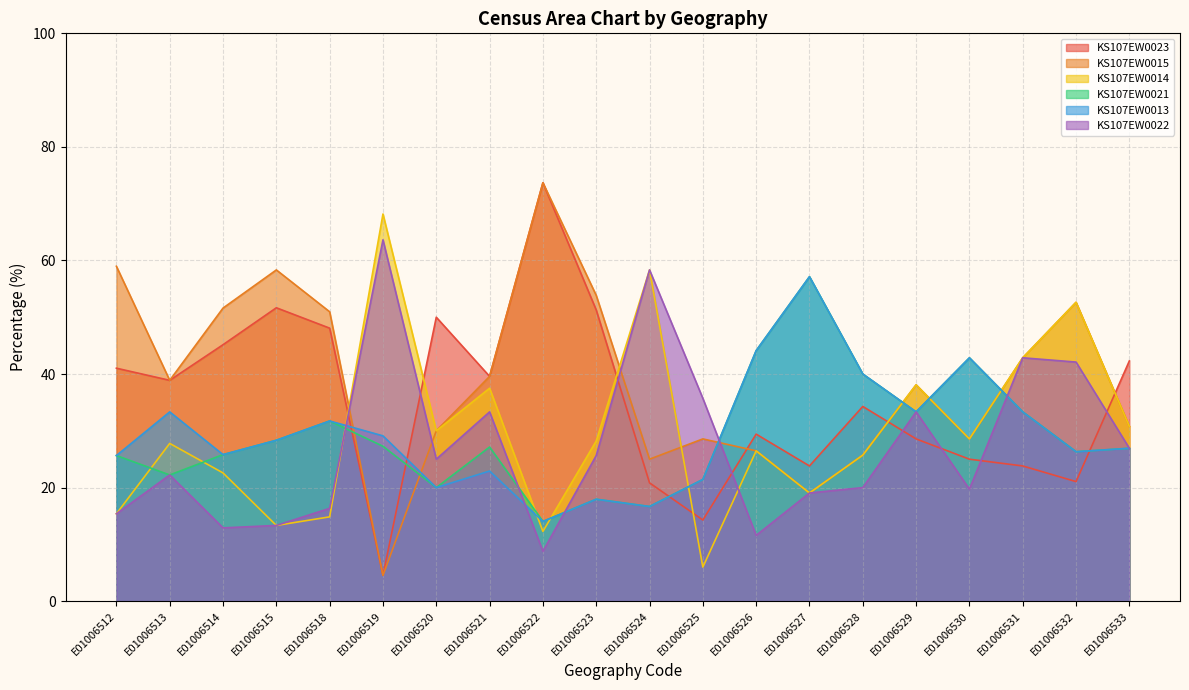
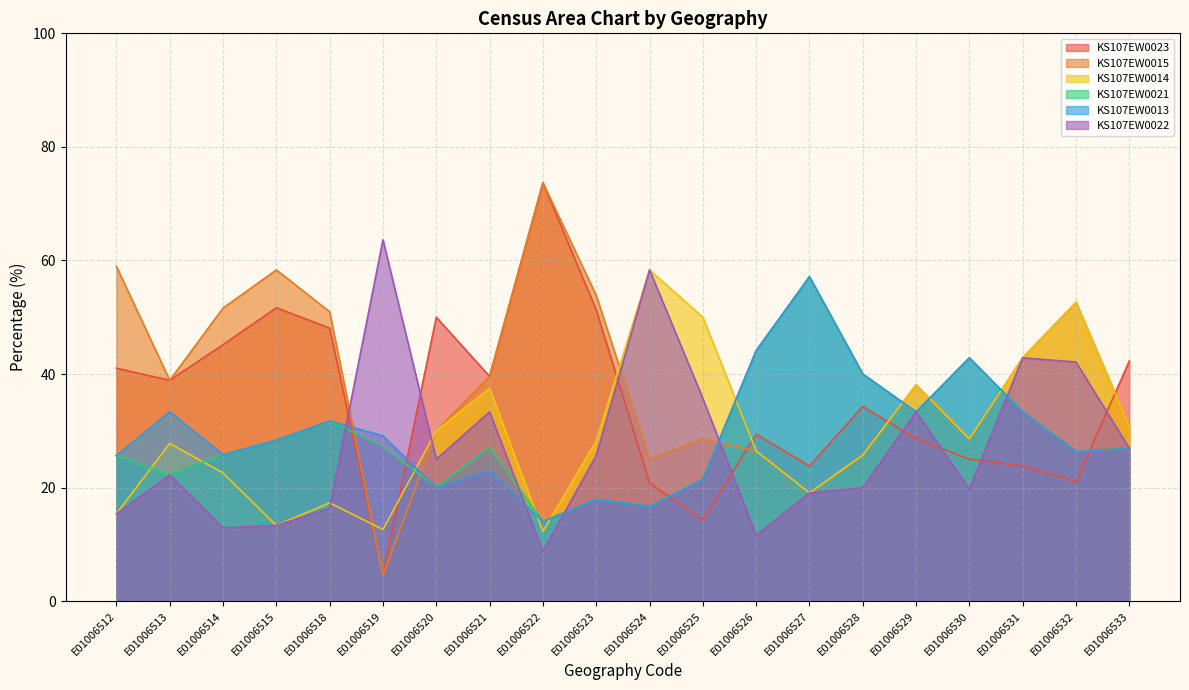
KS107EW0014, E01006518: 15 -> 17
KS107EW0014, E01006519: 68 -> 13
KS107EW0014, E01006525: 6 -> 50
